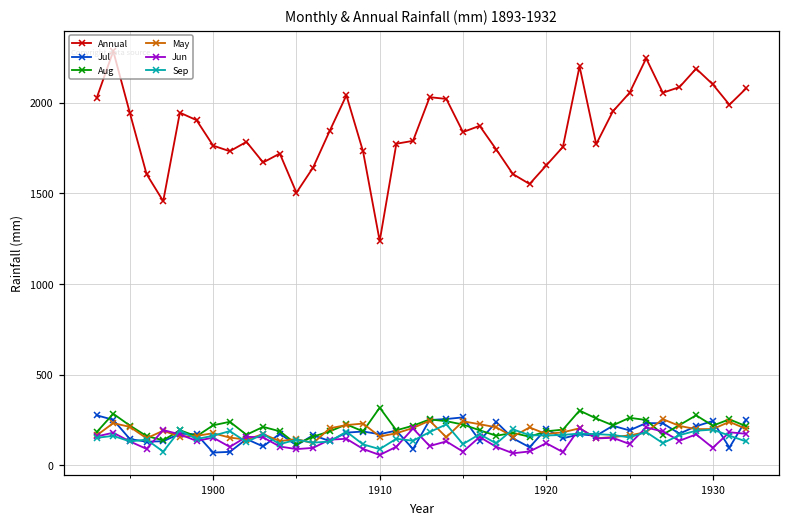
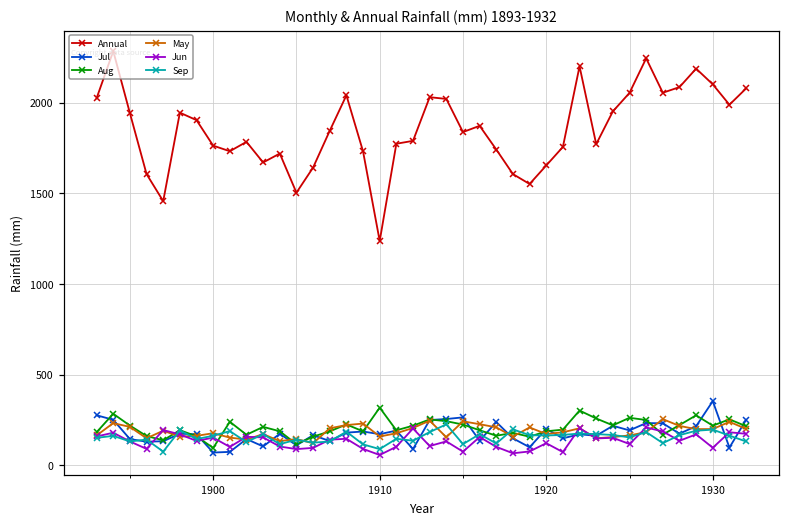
Aug, 1900: 220 -> 100
Jul, 1930: 240 -> 350
